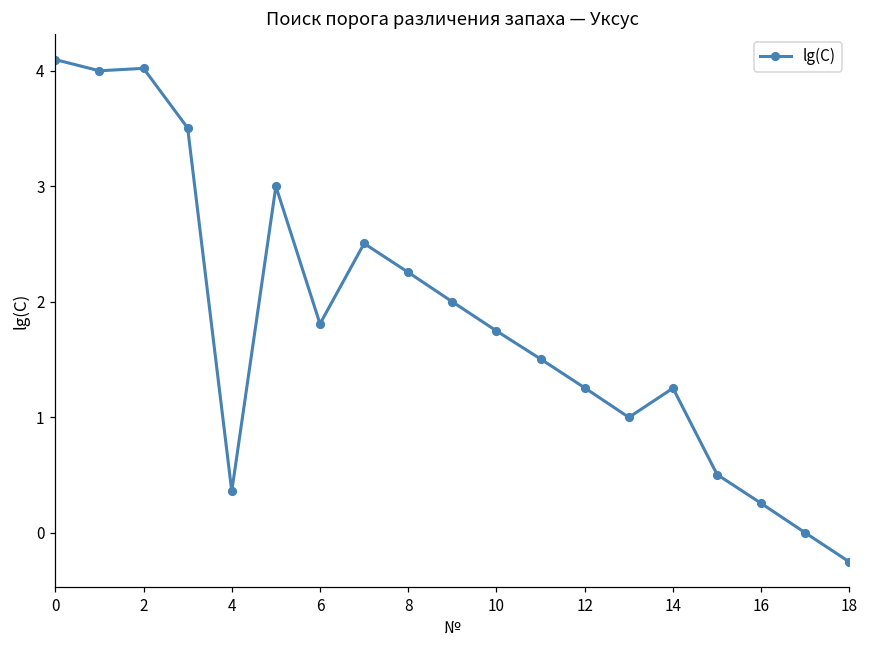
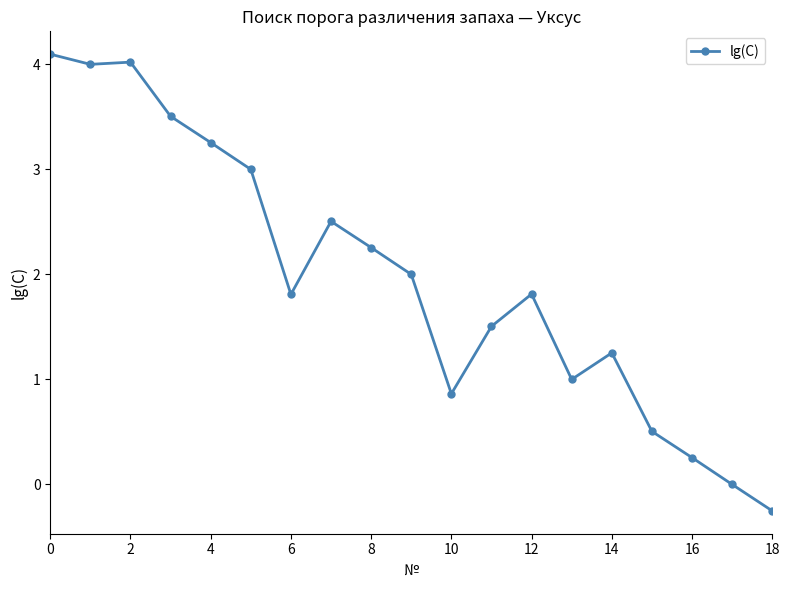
4: 0.36 -> 3.26
10: 1.75 -> 0.86
12: 1.26 -> 1.81
